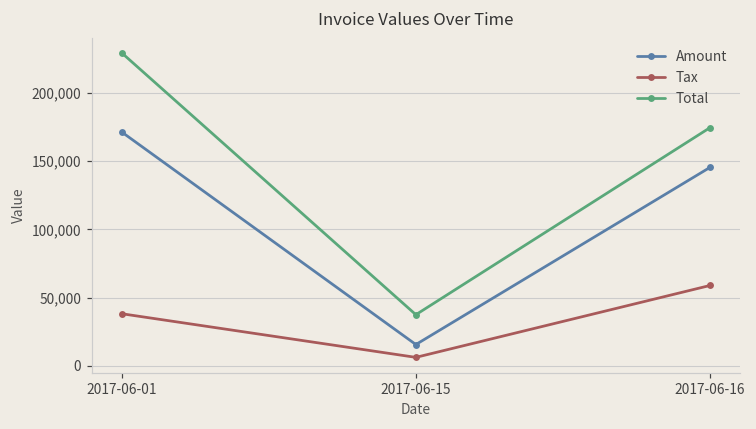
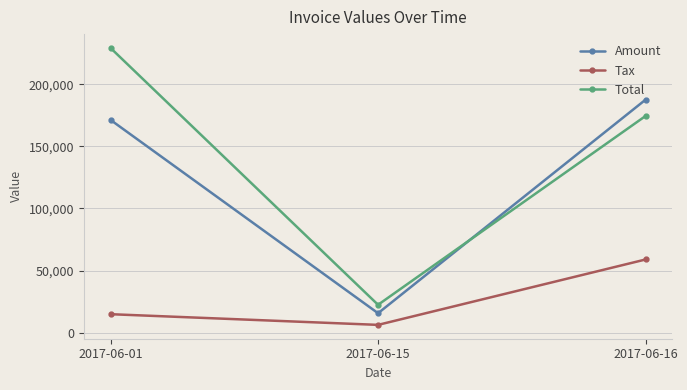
Tax, 2017-06-01: 38,000 -> 15,000
Total, 2017-06-15: 37,000 -> 22,000
Amount, 2017-06-16: 145,000 -> 188,000
